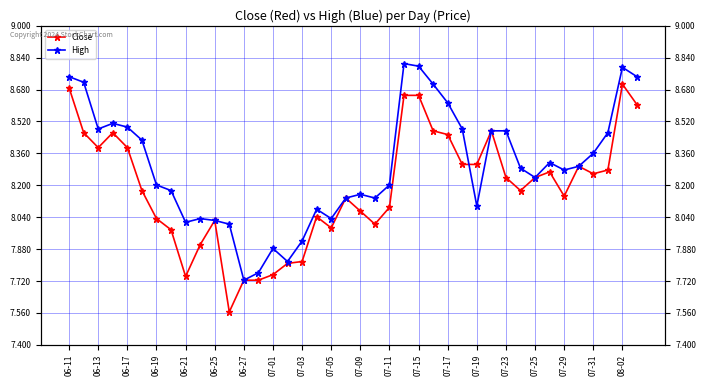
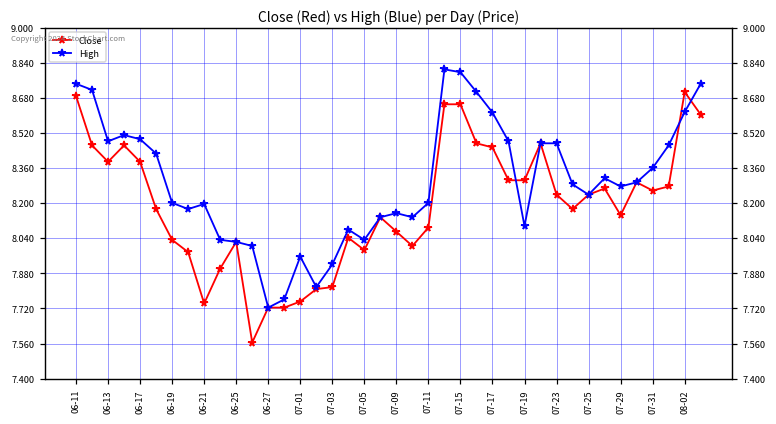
High, 06-21: 8.01 -> 8.20
High, 07-01: 7.88 -> 7.96
High, 08-02: 8.79 -> 8.62
